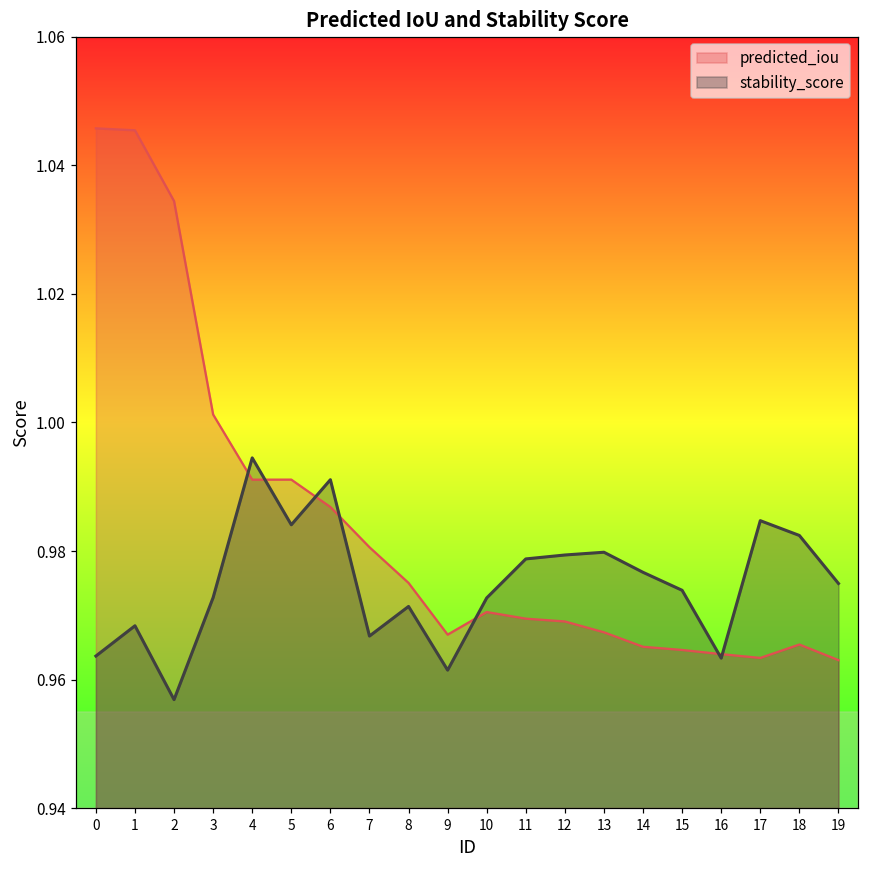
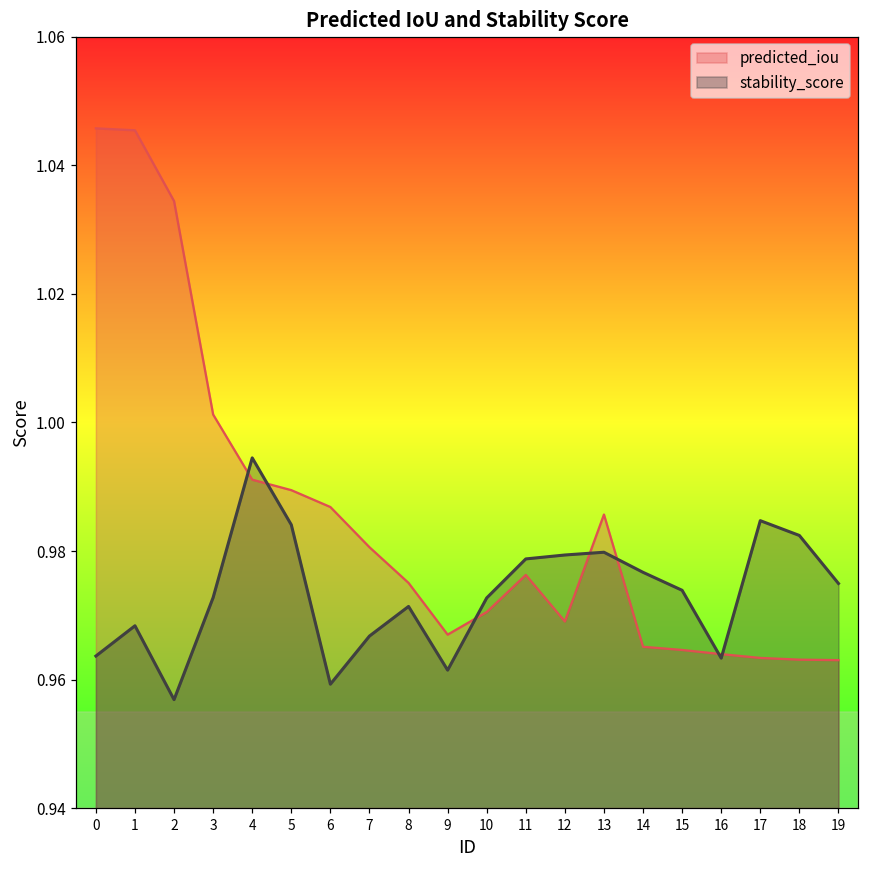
predicted_iou, 5: 0.991 -> 0.989
stability_score, 6: 0.991 -> 0.959
predicted_iou, 11: 0.969 -> 0.976
predicted_iou, 13: 0.967 -> 0.986
predicted_iou, 18: 0.965 -> 0.963
